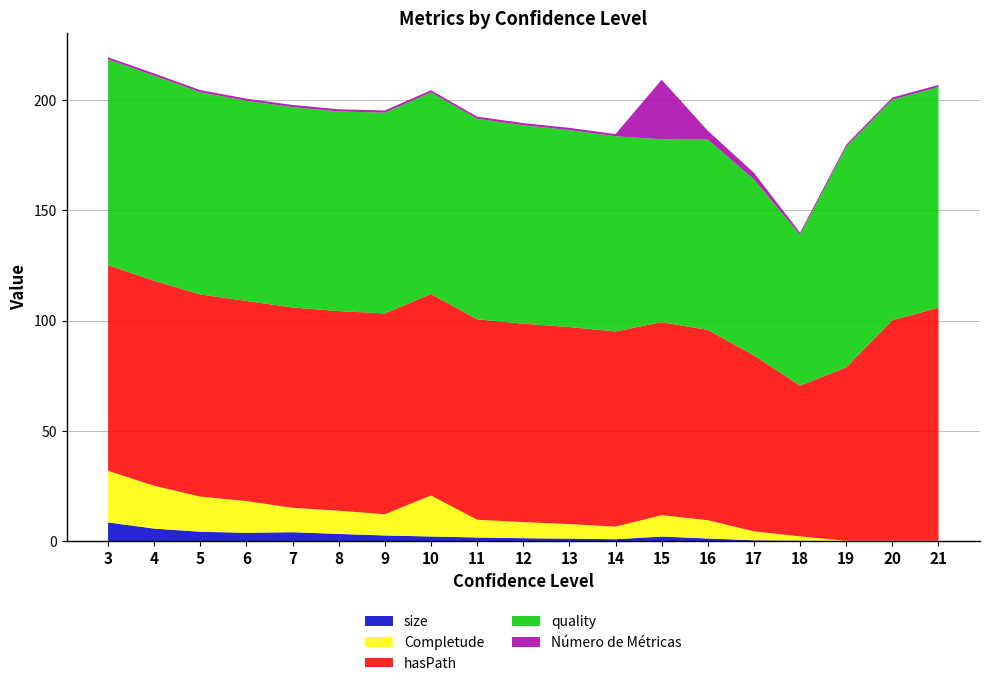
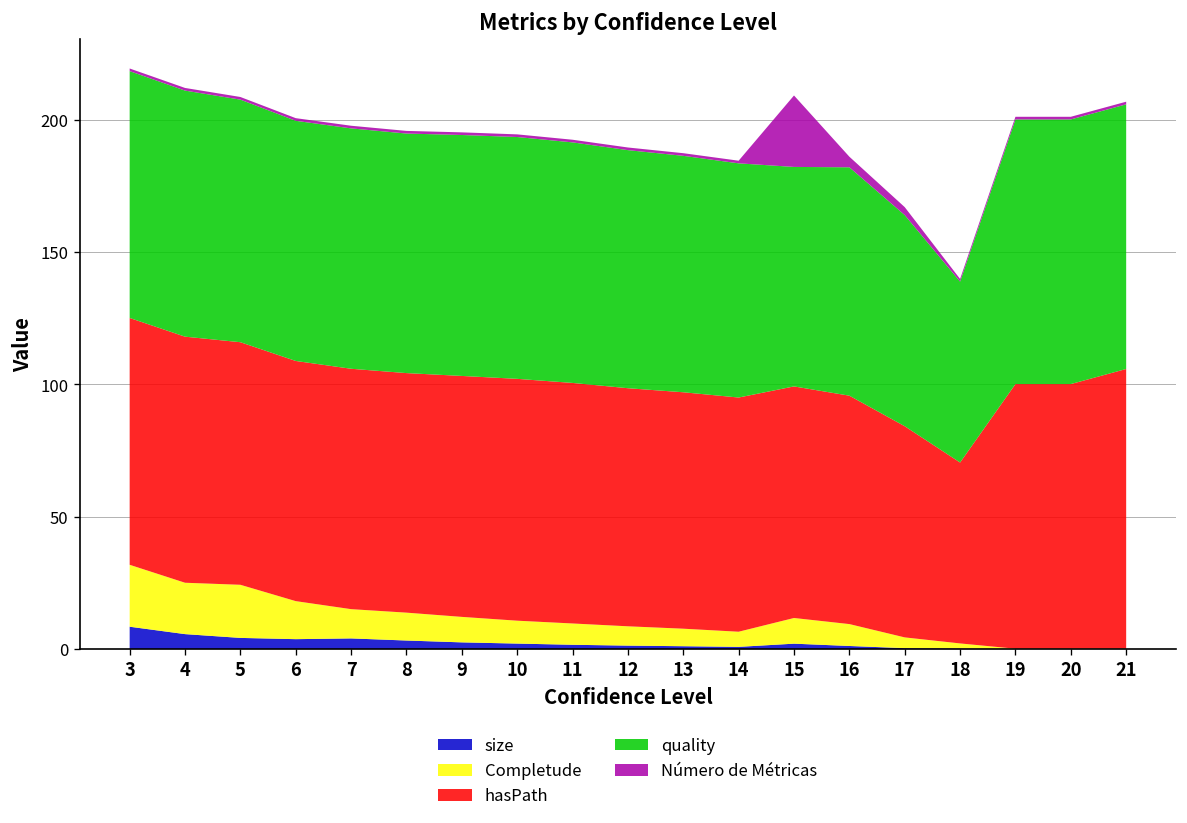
Completude, 5: 16 -> 20
Completude, 10: 19 -> 9
hasPath, 19: 79 -> 100
